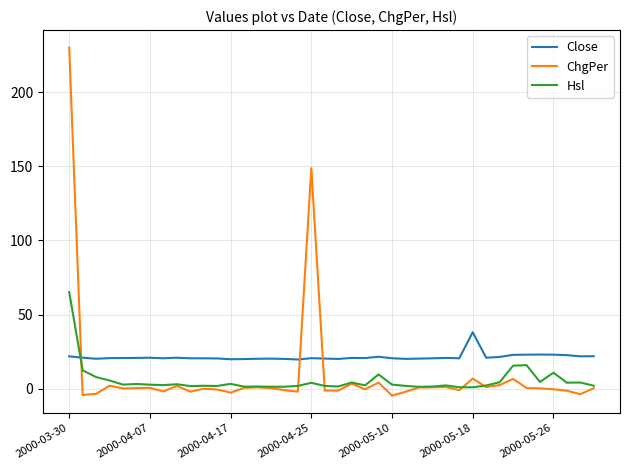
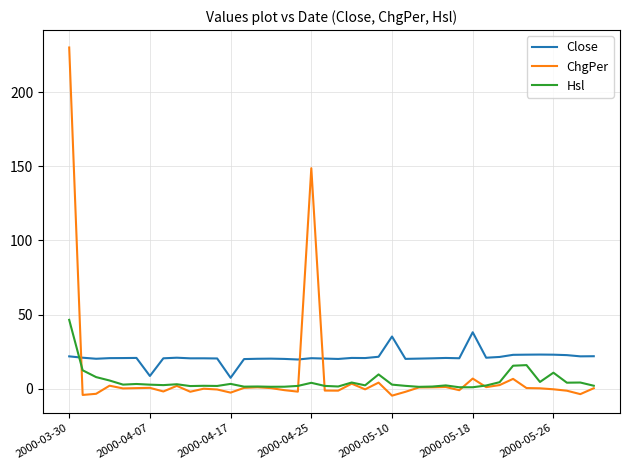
Hsl, 2000-03-30: 65 -> 46
Close, 2000-04-07: 21 -> 9
Close, 2000-04-17: 20 -> 7
Close, 2000-05-10: 21 -> 35
